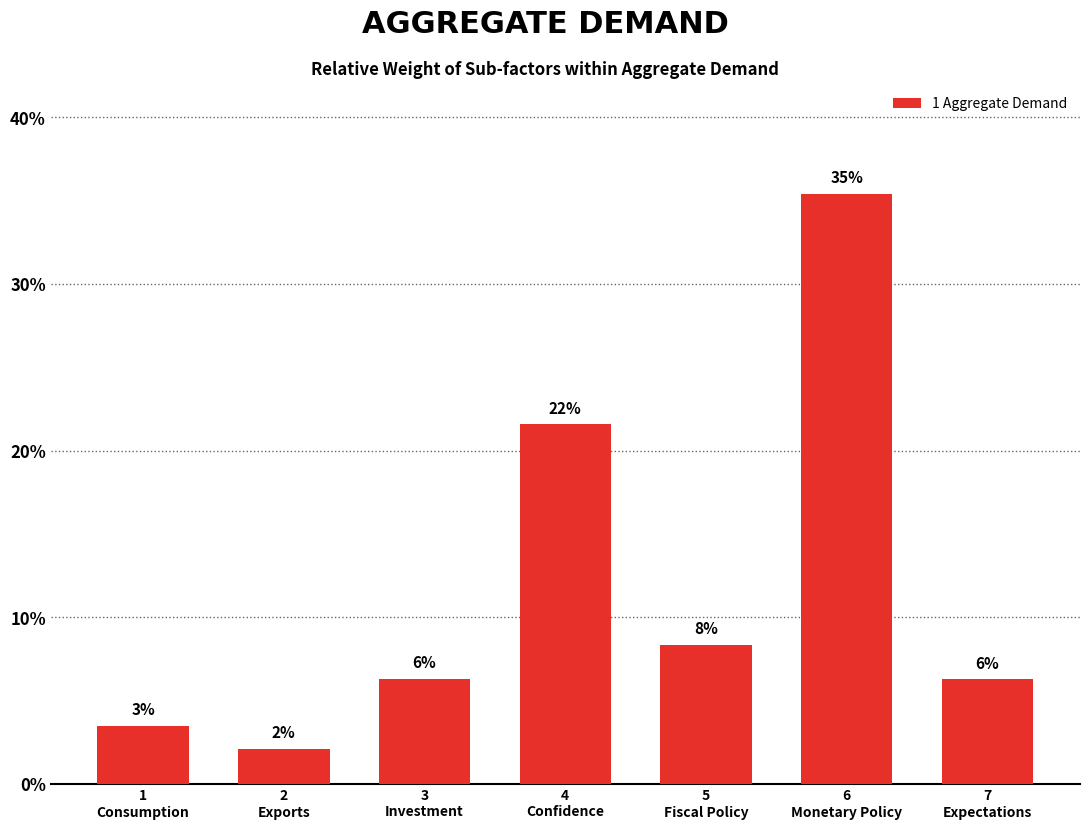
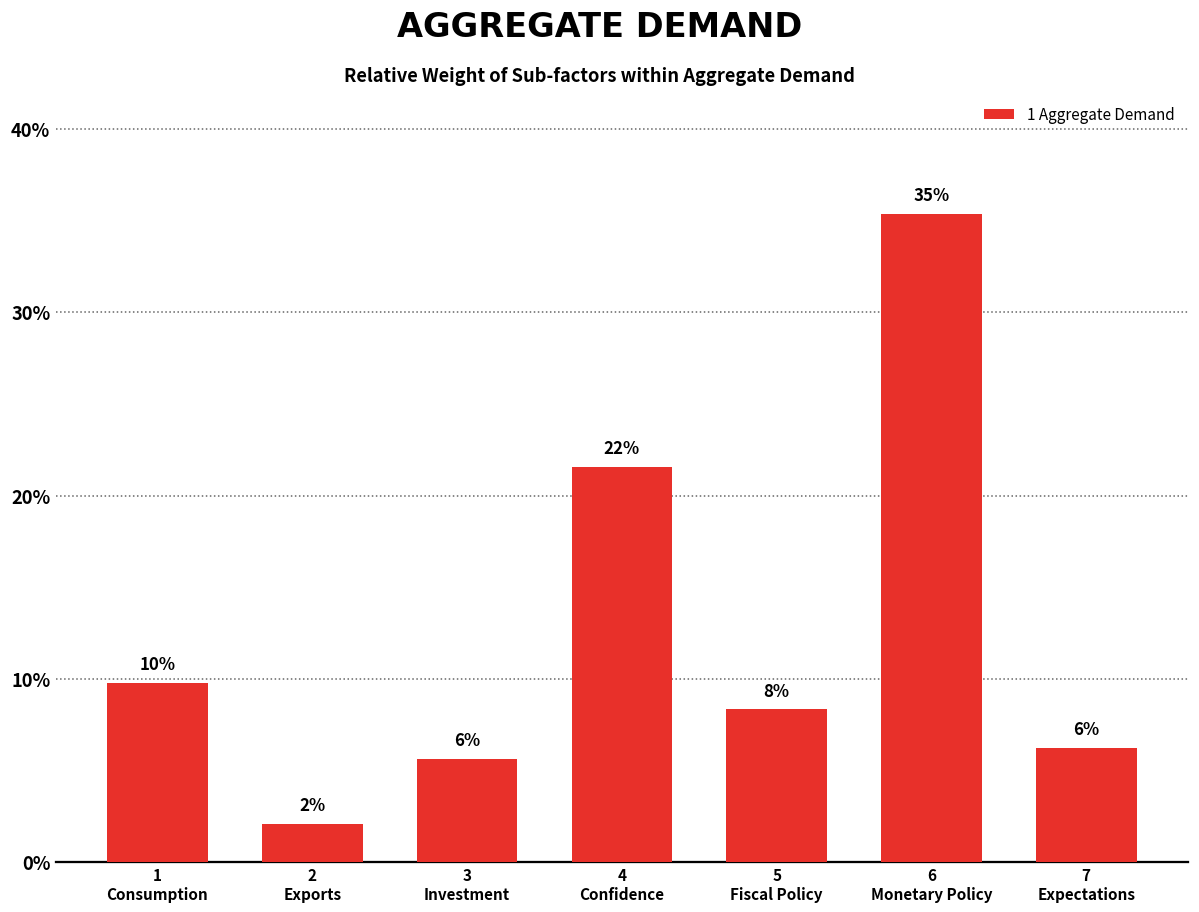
1 Consumption: 3% -> 10%
3 Investment: 6.3% -> 5.6%
